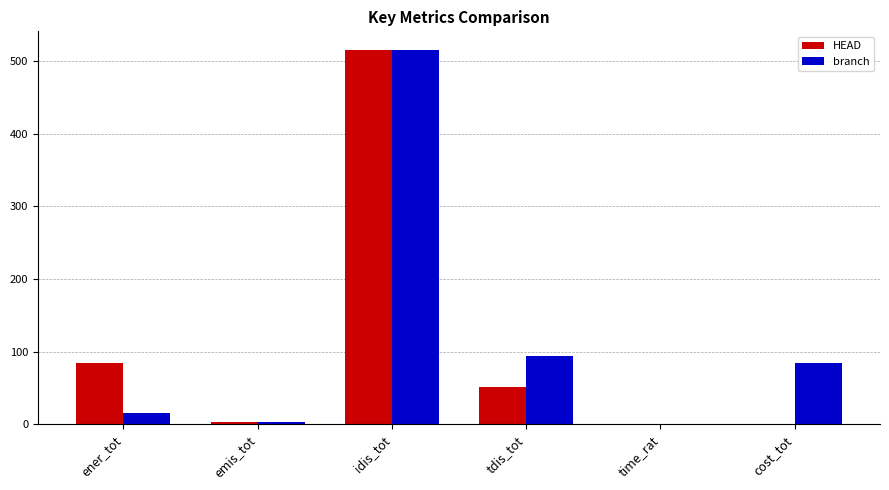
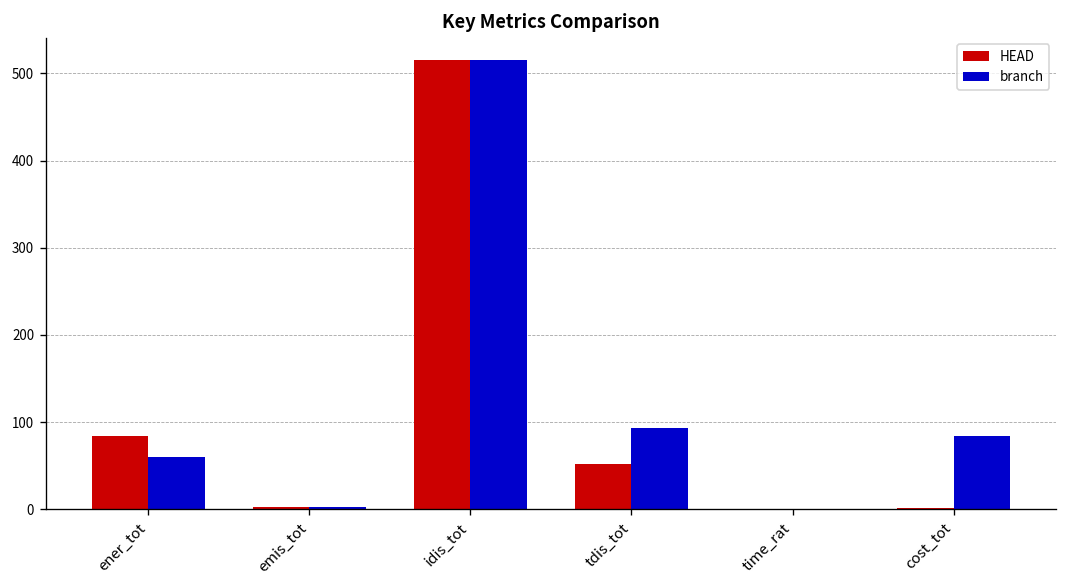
branch, ener_tot: 20 -> 60
